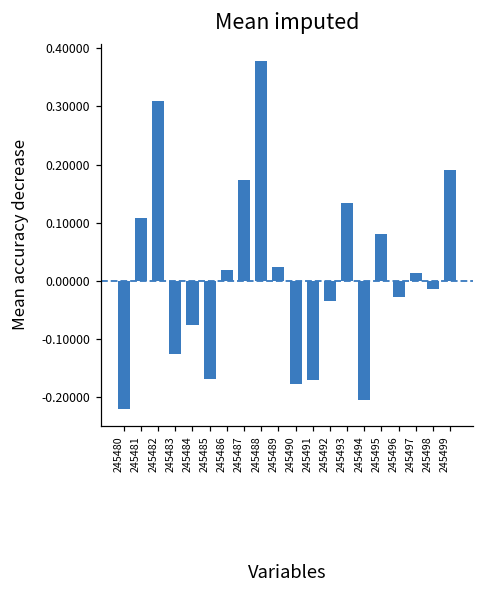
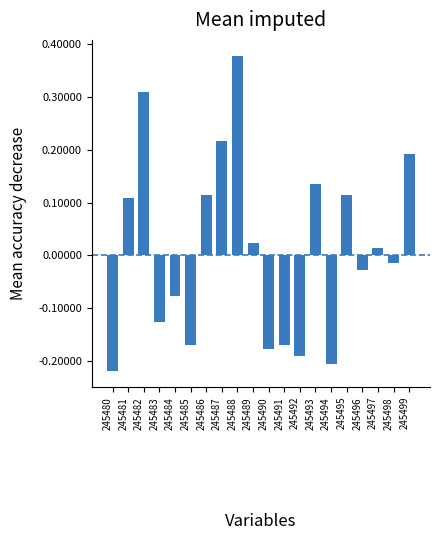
245486: 0.02 -> 0.11
245487: 0.17 -> 0.22
245492: -0.03 -> -0.19
245495: 0.08 -> 0.11
